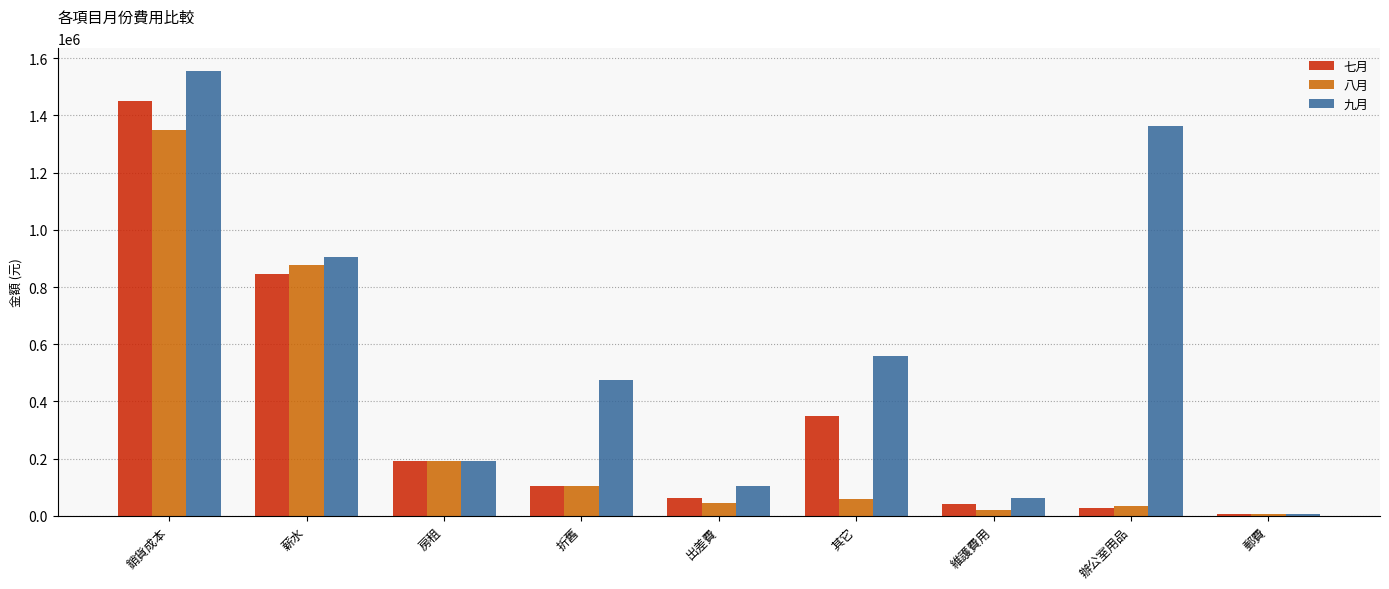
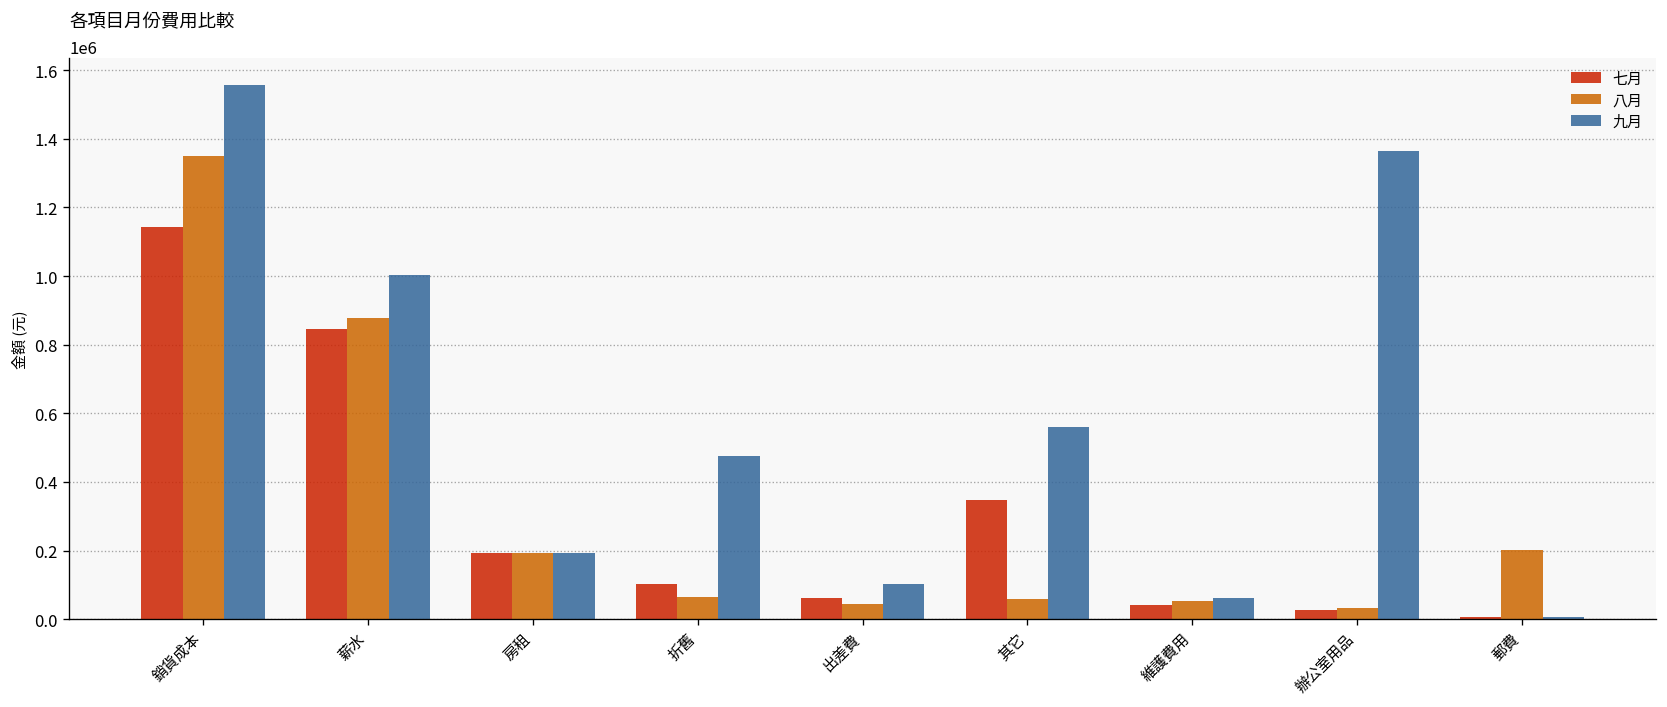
七月, 銷貨成本: 1450000 -> 1140000
九月, 薪水: 900000 -> 1000000
八月, 折舊: 100000 -> 60000
八月, 維護費用: 20000 -> 50000
八月, 郵費: 10000 -> 200000
